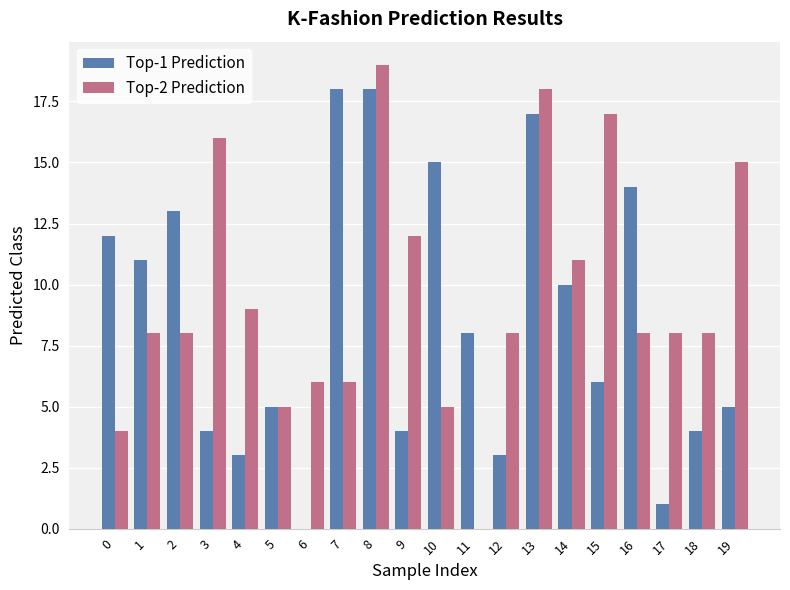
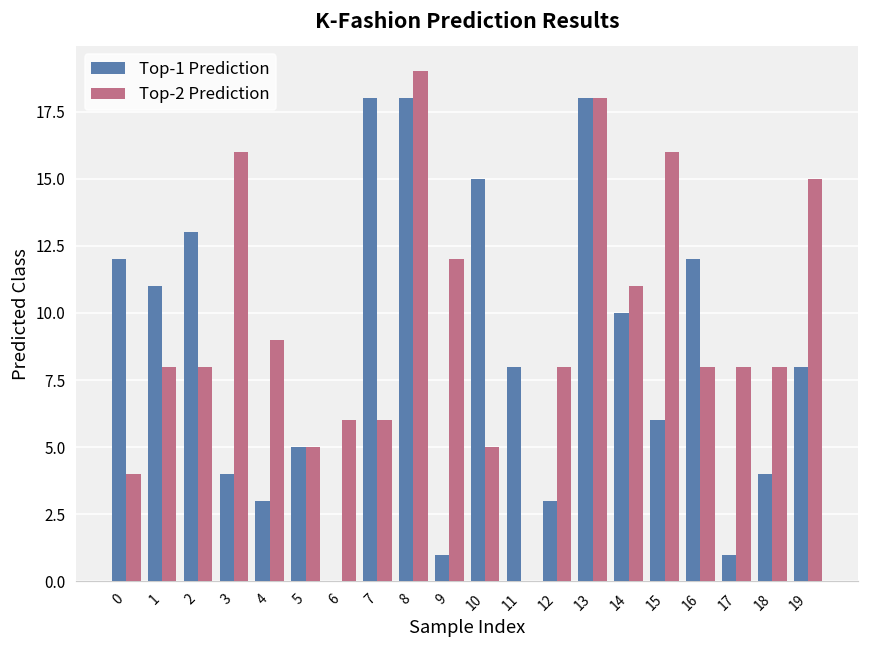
Top-1 Prediction, 9: 4 -> 1
Top-1 Prediction, 13: 17 -> 18
Top-2 Prediction, 15: 17 -> 16
Top-1 Prediction, 16: 14 -> 12
Top-1 Prediction, 19: 5 -> 8
